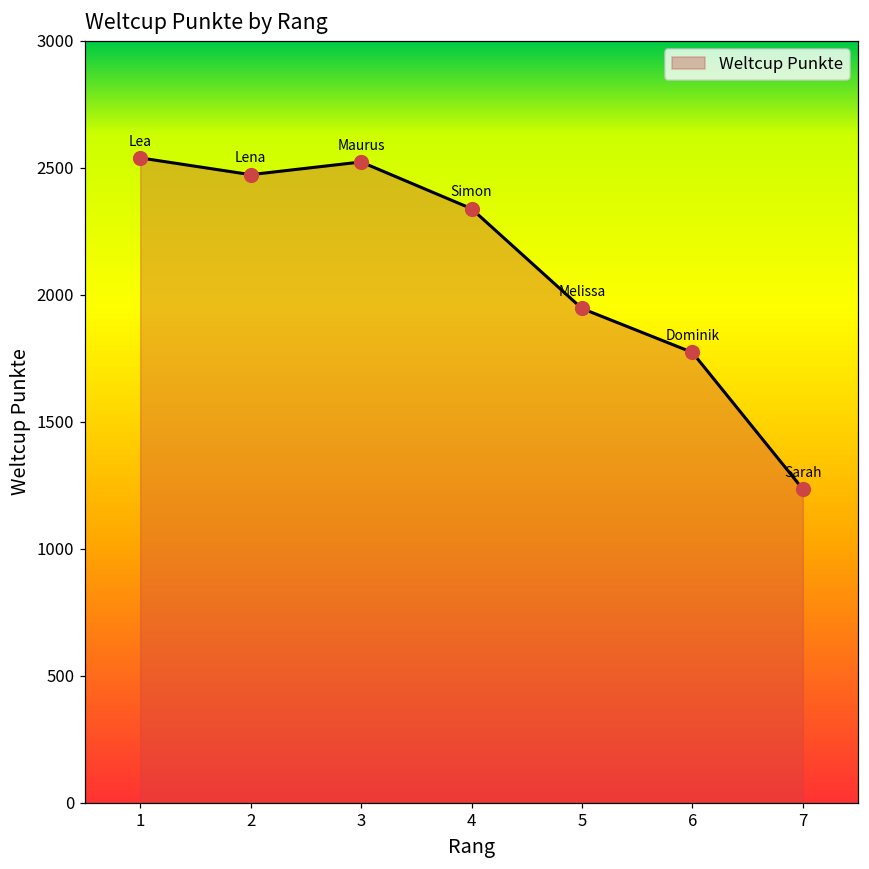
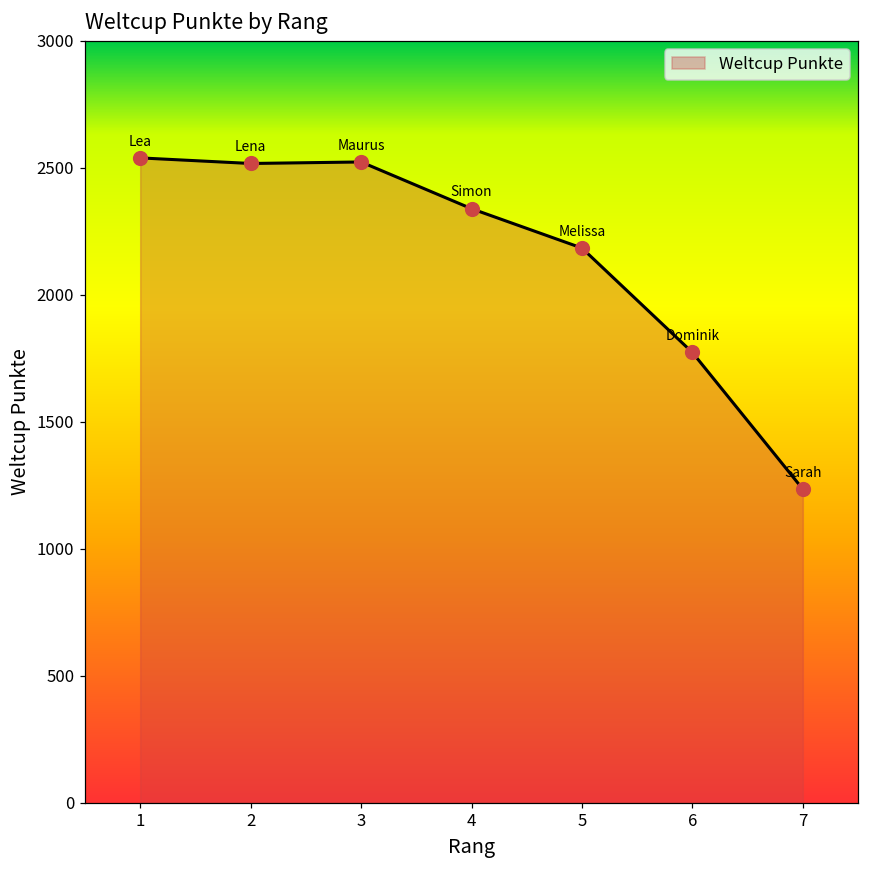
2: 2470 -> 2520
5: 1950 -> 2180
